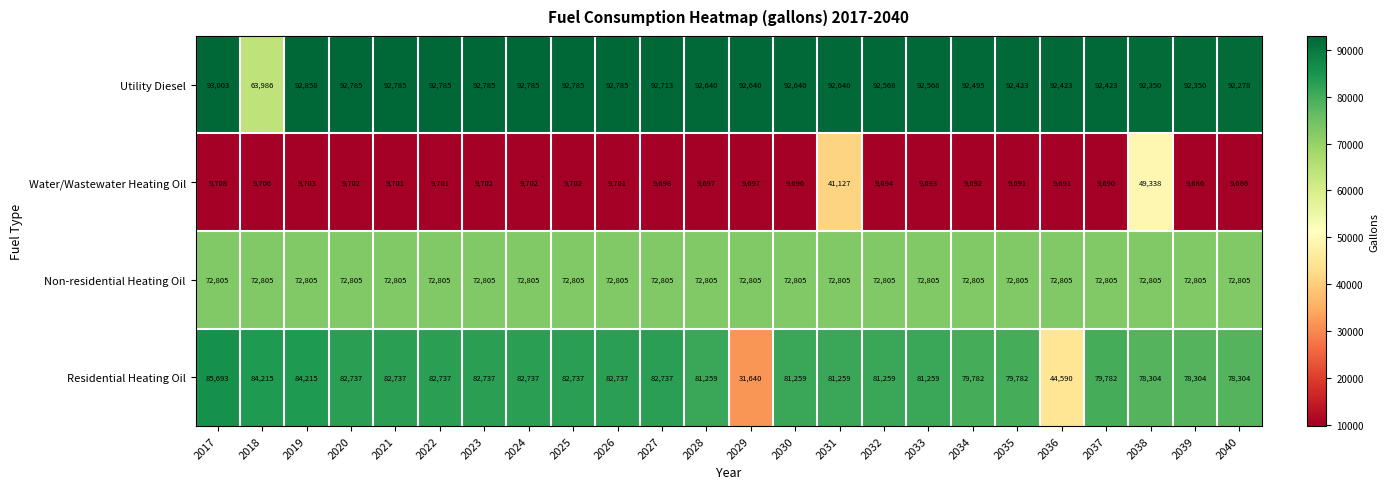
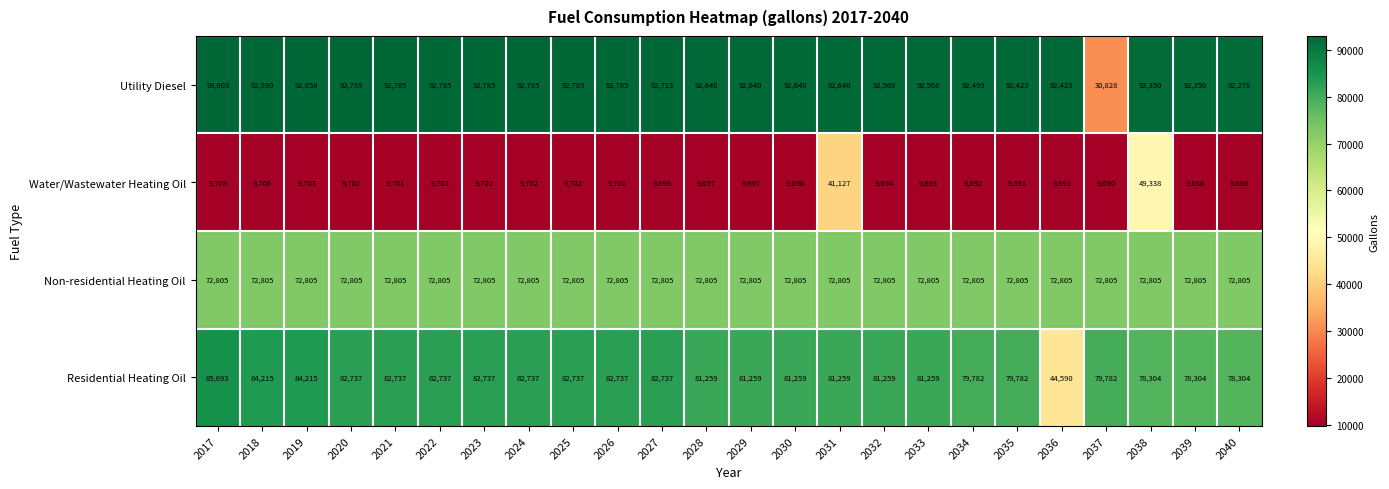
Utility Diesel, 2018: 63,986 -> 92,930
Utility Diesel, 2037: 92,423 -> 30,828
Residential Heating Oil, 2029: 31,640 -> 81,259
